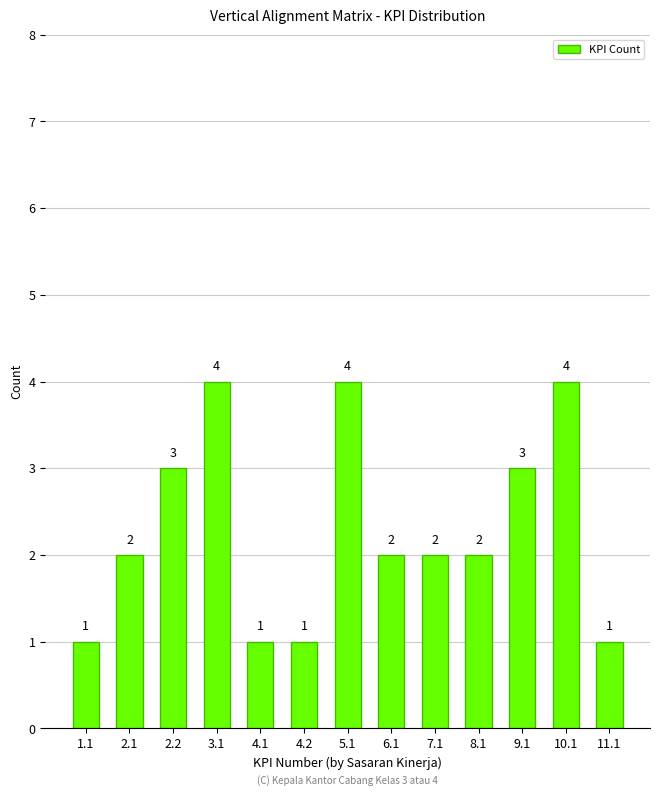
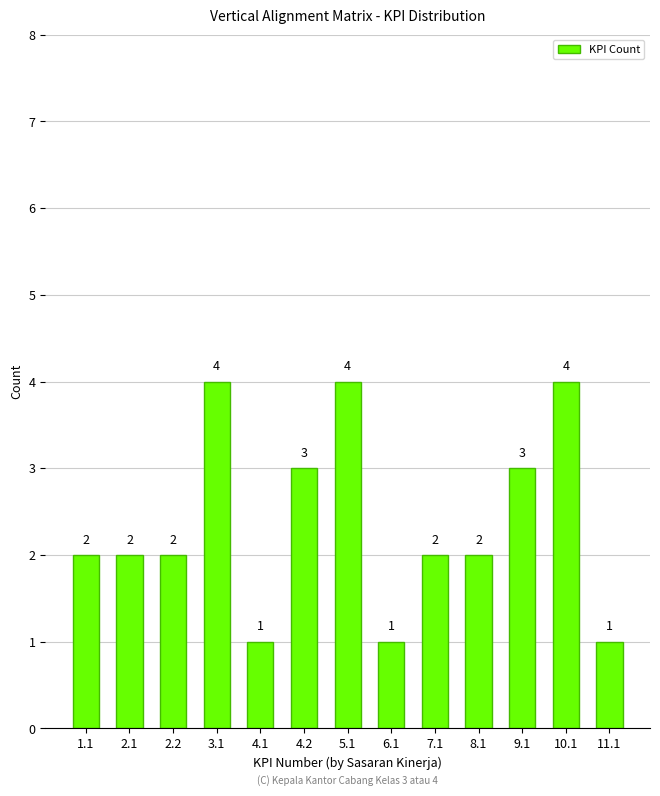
1.1: 1 -> 2
2.2: 3 -> 2
4.2: 1 -> 3
6.1: 2 -> 1
